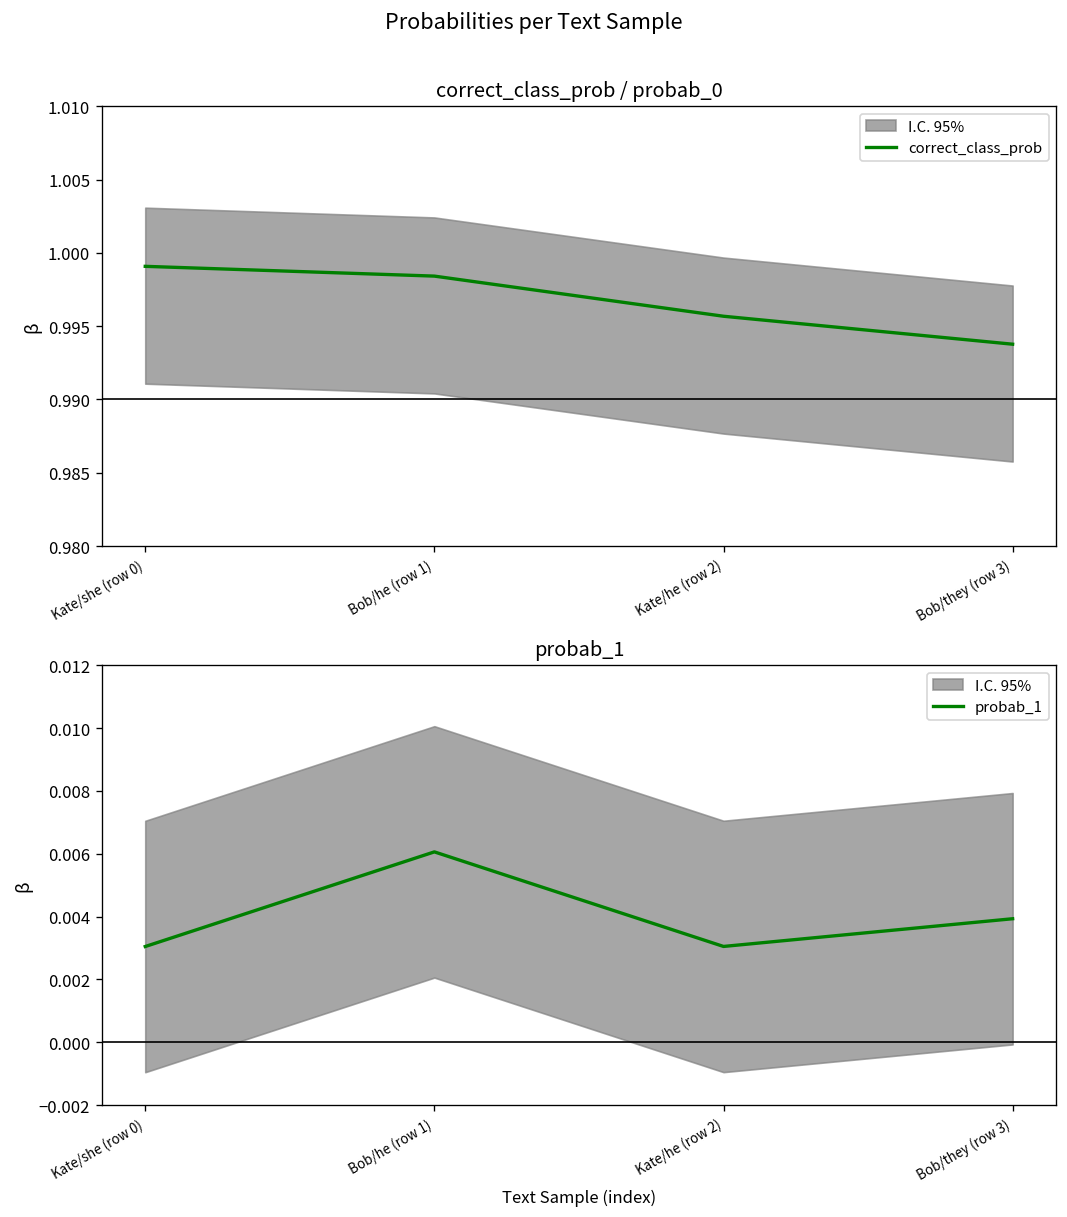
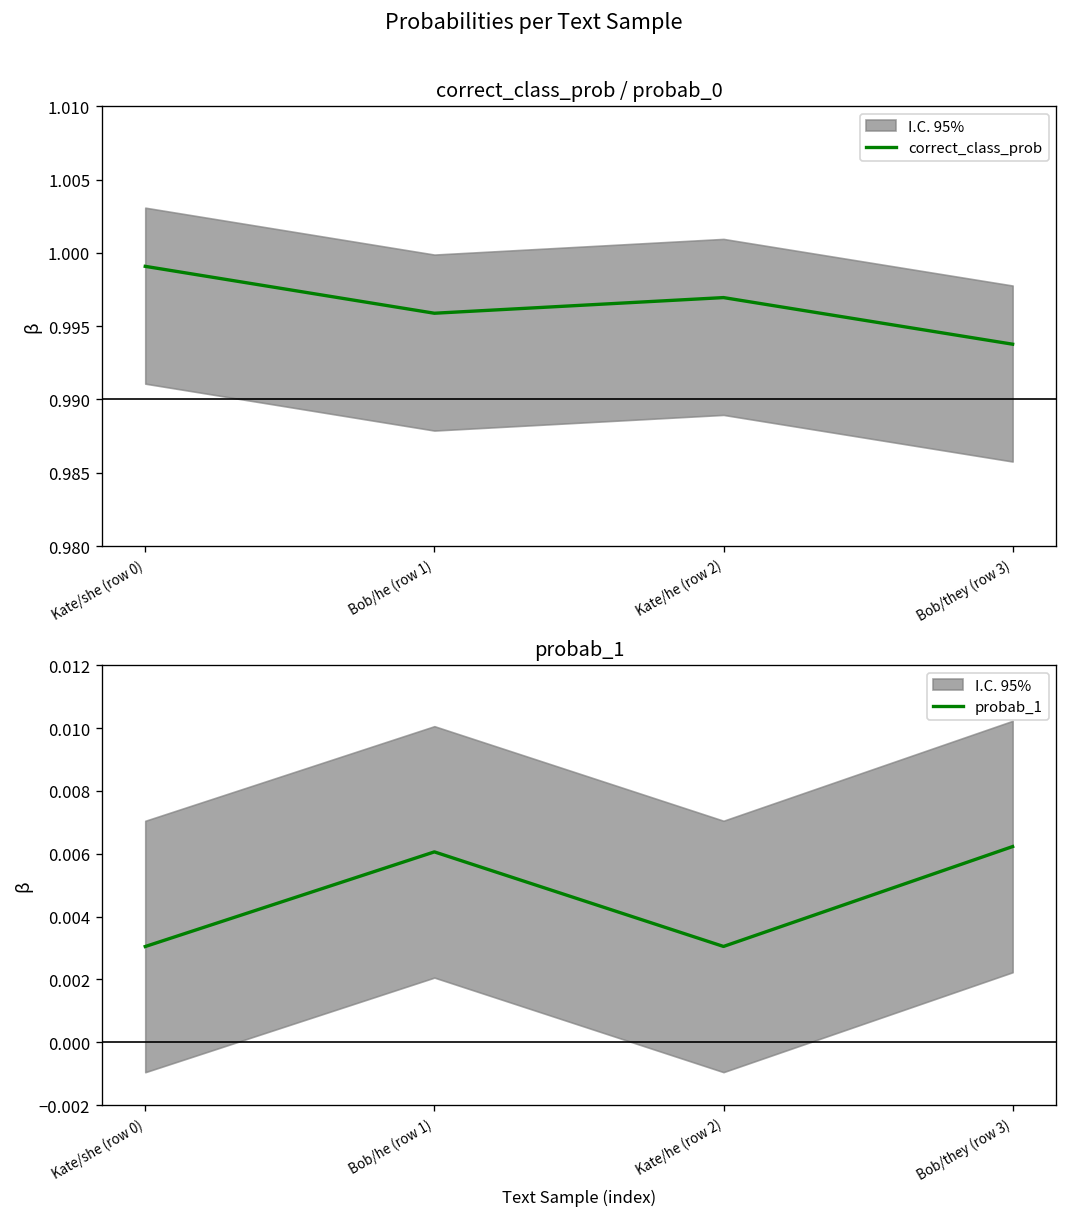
correct_class_prob / probab_0, correct_class_prob, Bob/he (row 1): 0.9984 -> 0.9959
correct_class_prob / probab_0, correct_class_prob, Kate/he (row 2): 0.9957 -> 0.9969
probab_1, probab_1, Bob/they (row 3): 0.0039 -> 0.0062
